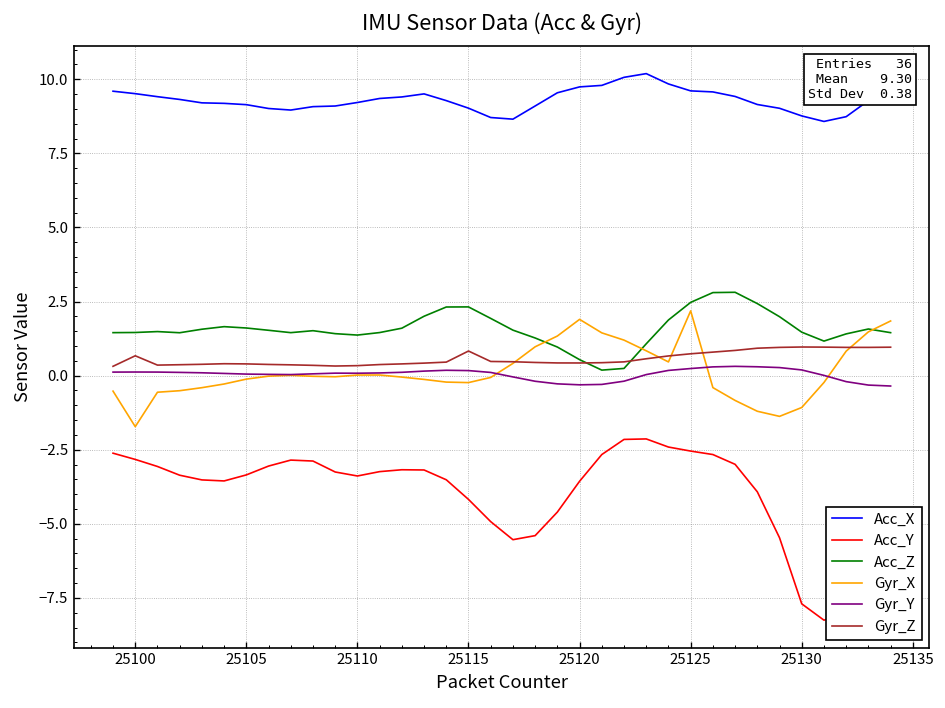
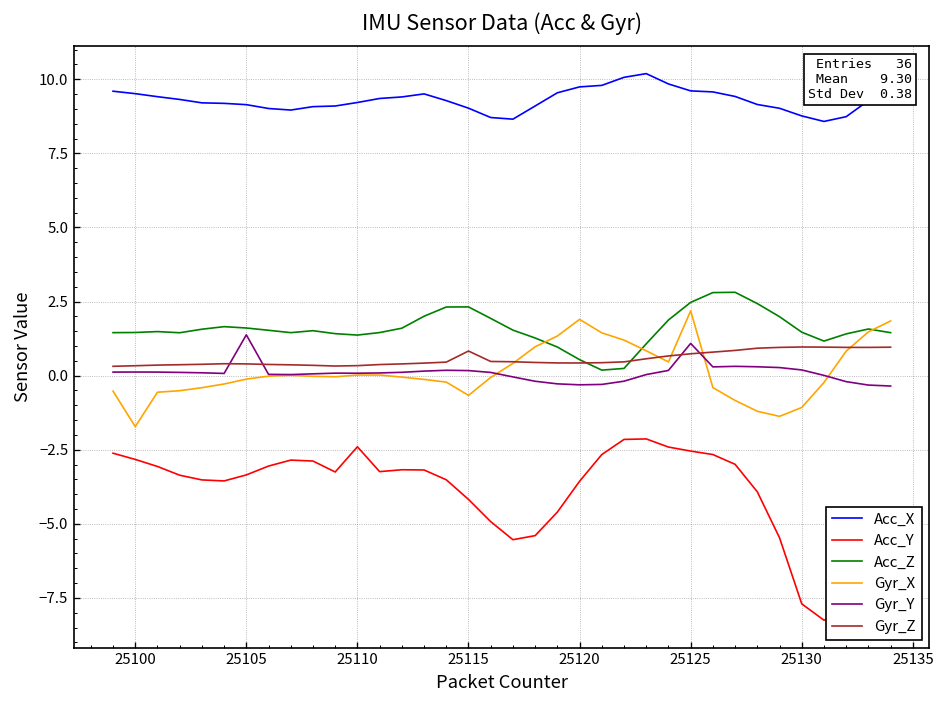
Gyr_Z, 25100: 0.7 -> 0.3
Gyr_Y, 25105: 0.1 -> 1.4
Acc_Y, 25110: -3.4 -> -2.4
Gyr_X, 25115: -0.2 -> -0.7
Gyr_Y, 25125: 0.2 -> 1.1
